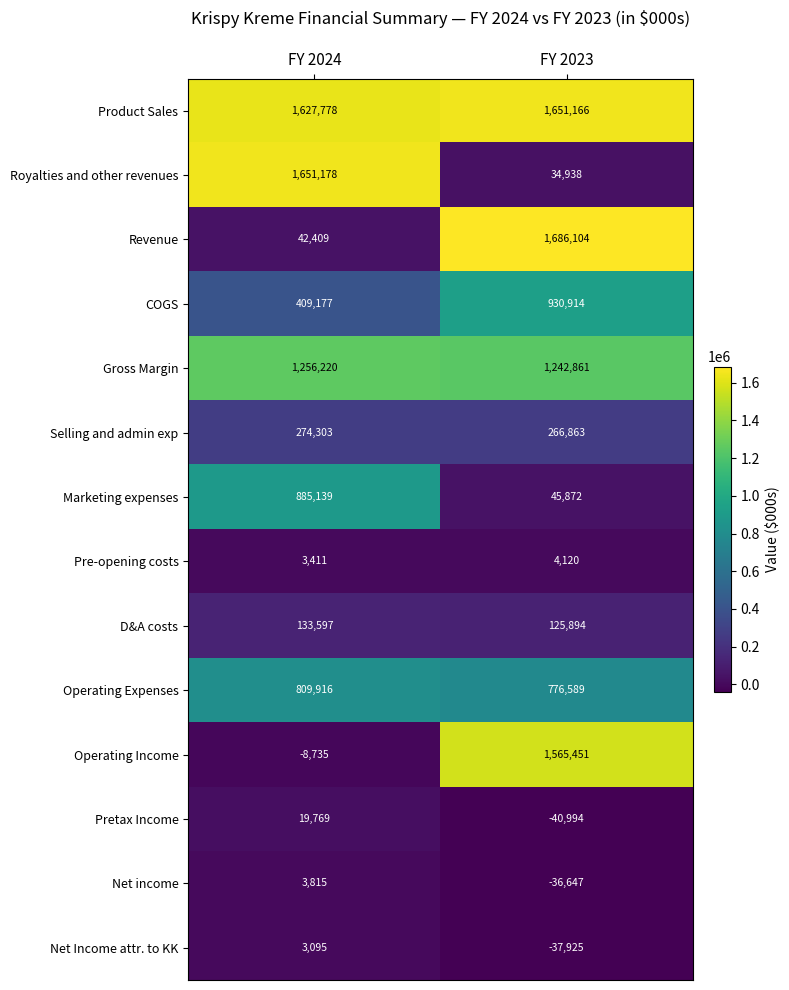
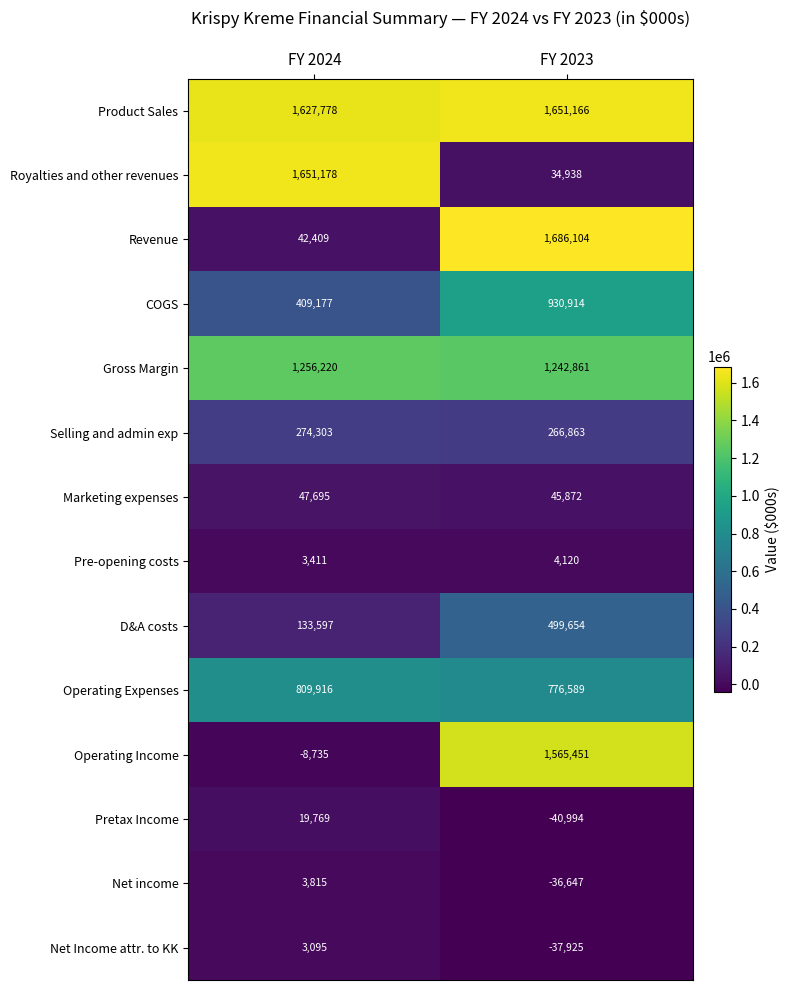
Marketing expenses, FY 2024: 885,139 -> 47,695
D&A costs, FY 2023: 125,894 -> 499,654
